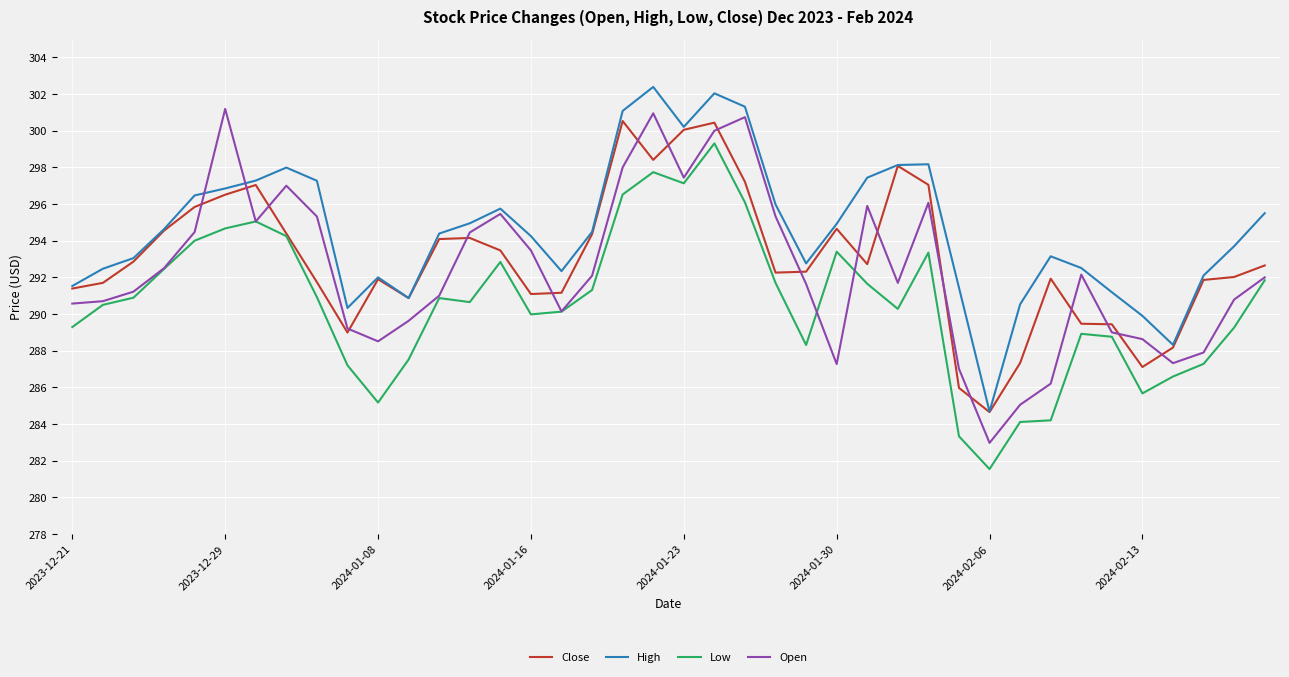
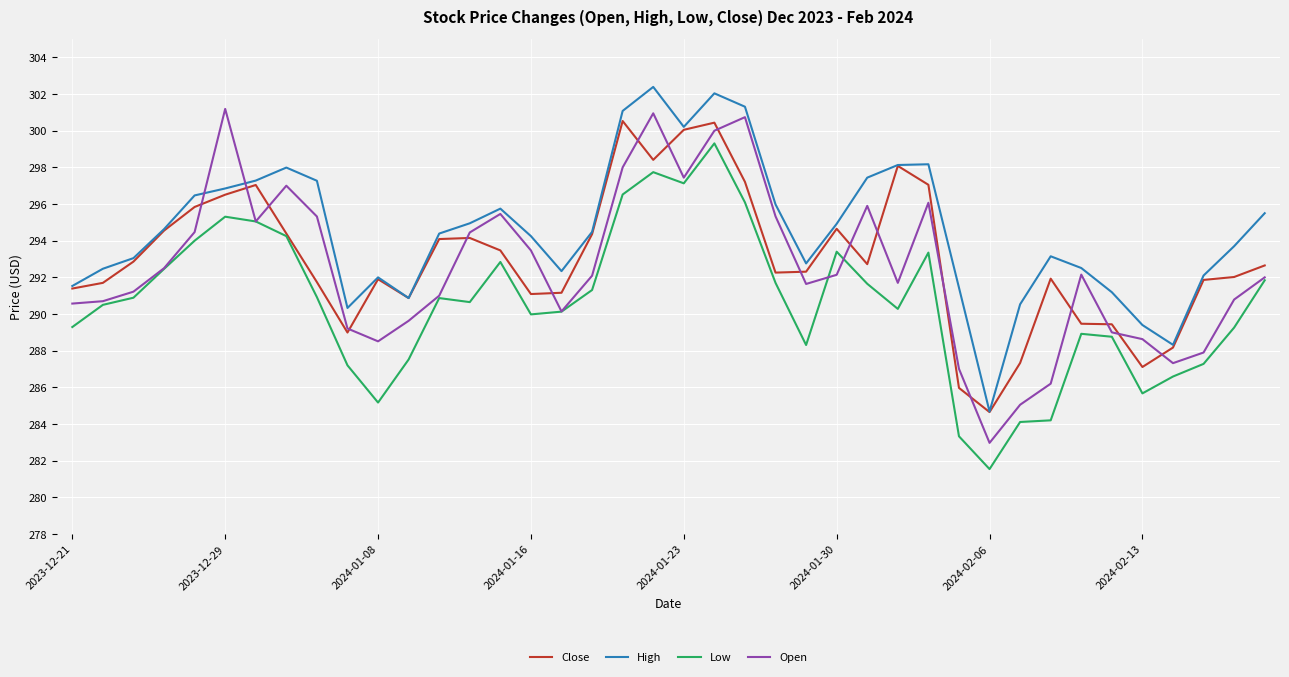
Low, 2023-12-29: 294.7 -> 295.3
Open, 2024-01-30: 287.3 -> 292.1
High, 2024-02-13: 289.9 -> 289.4
